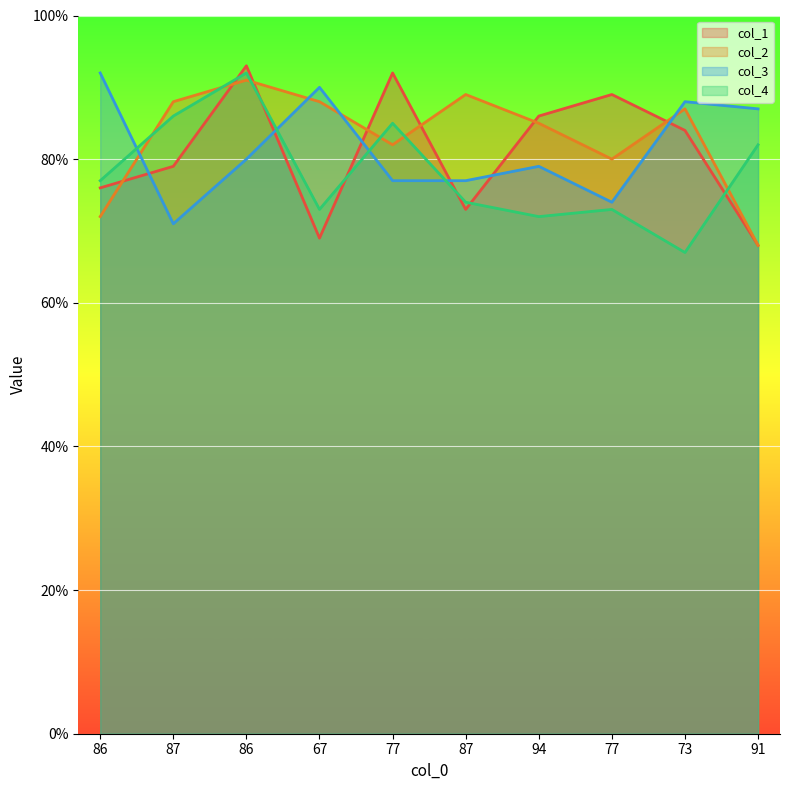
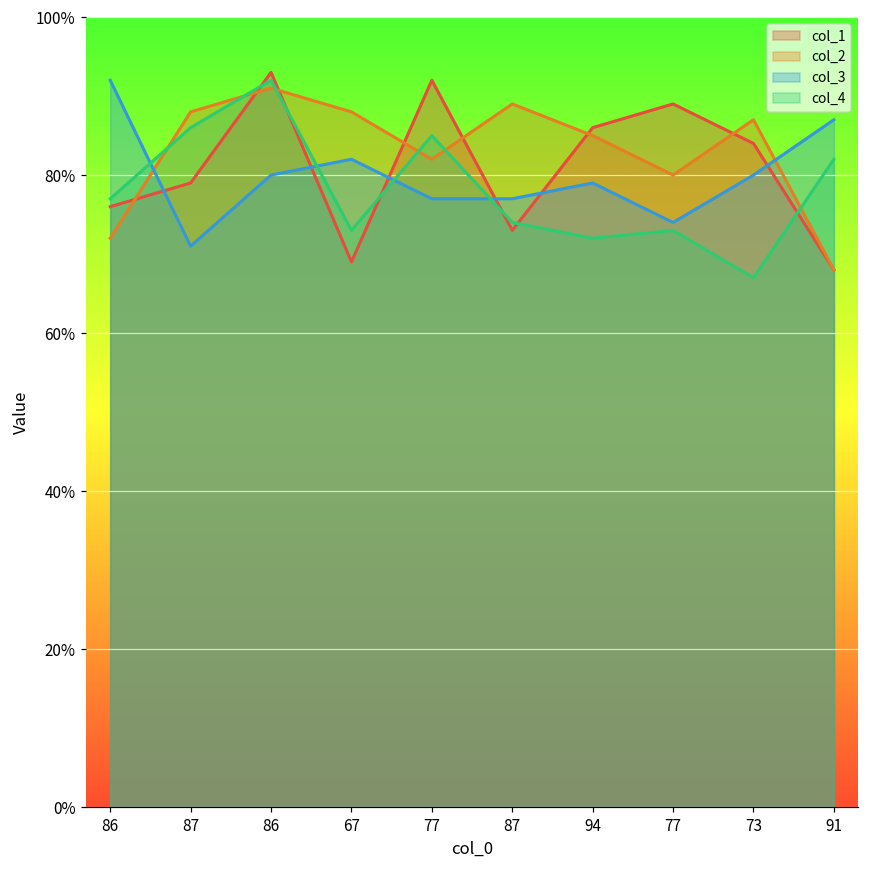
col_3, 67: 90% -> 82%
col_3, 73: 88% -> 80%
